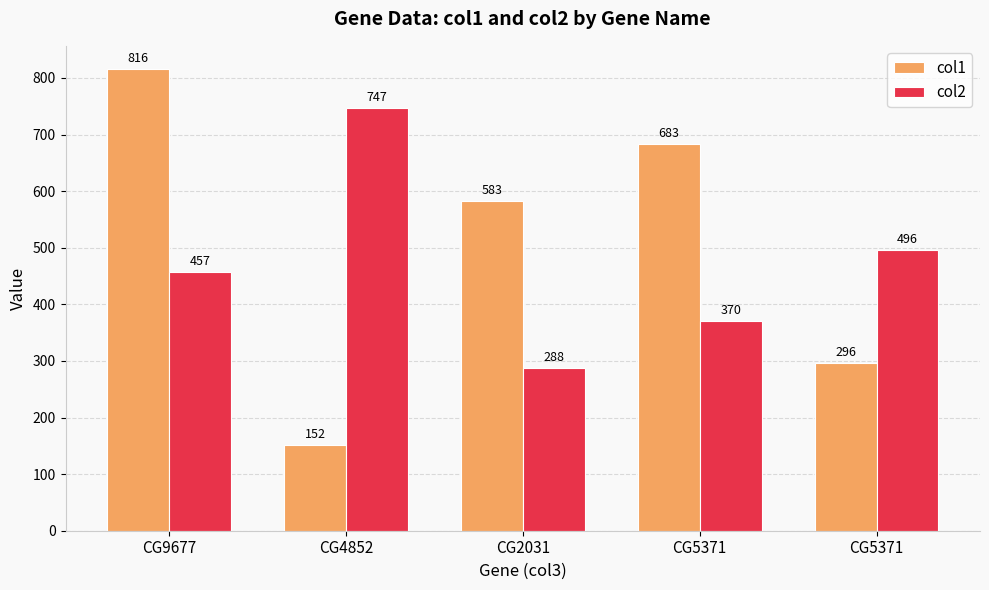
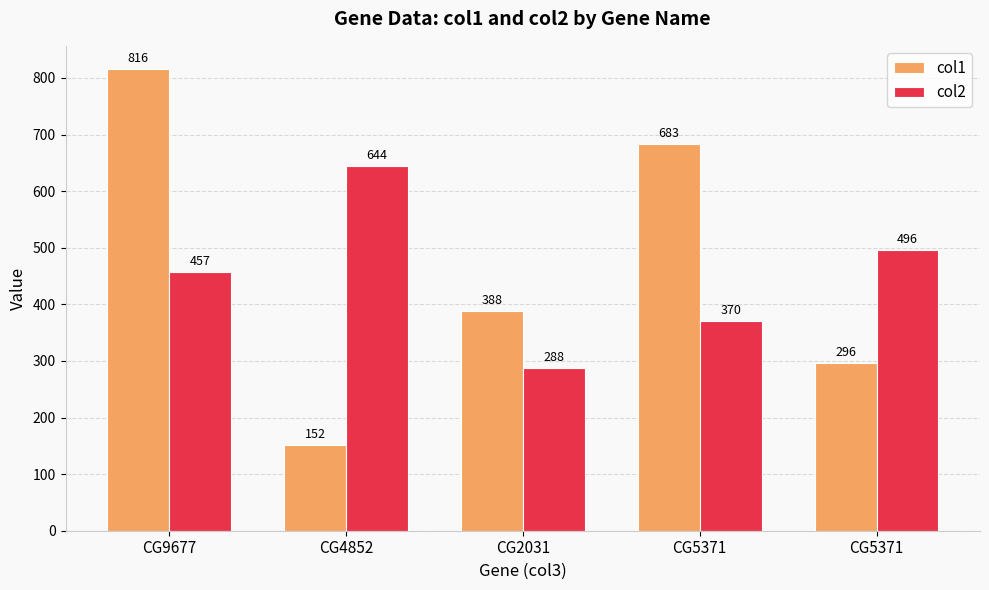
col2, CG4852: 747 -> 644
col1, CG2031: 583 -> 388
